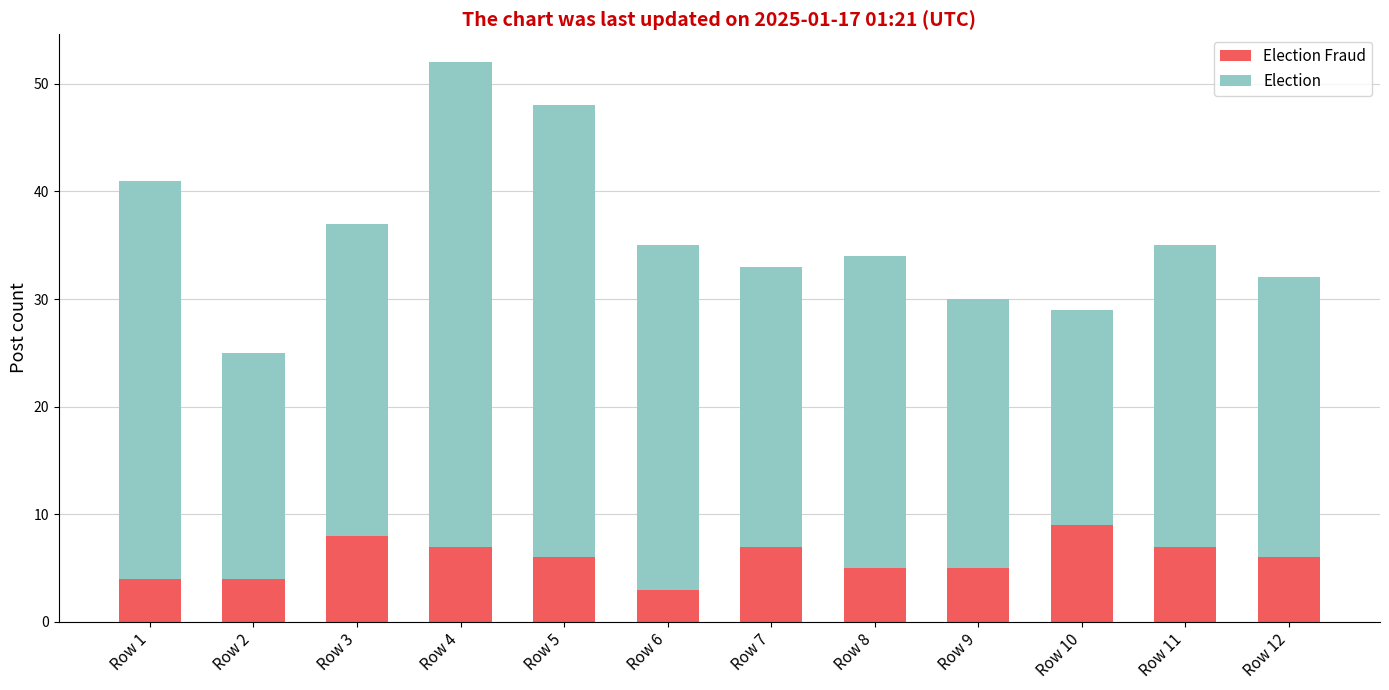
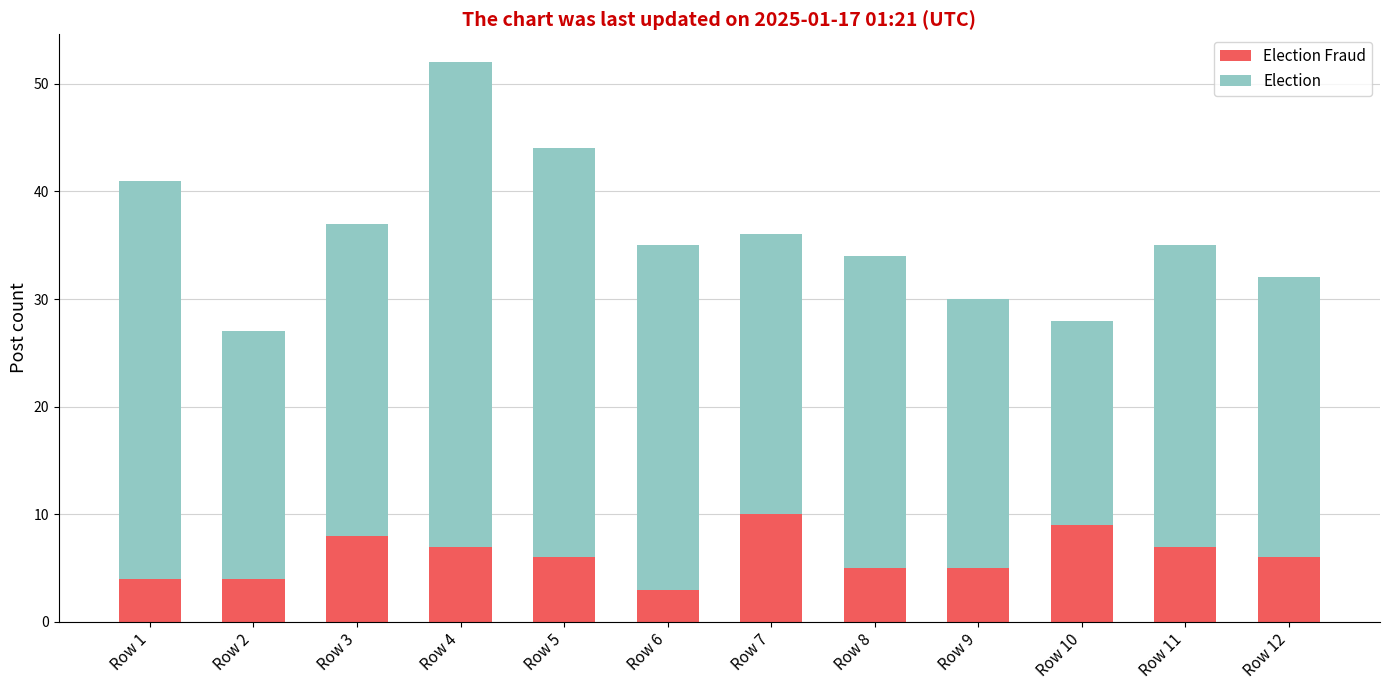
Election, Row 2: 21 -> 23
Election, Row 5: 42 -> 38
Election Fraud, Row 7: 7 -> 10
Election, Row 10: 20 -> 19
